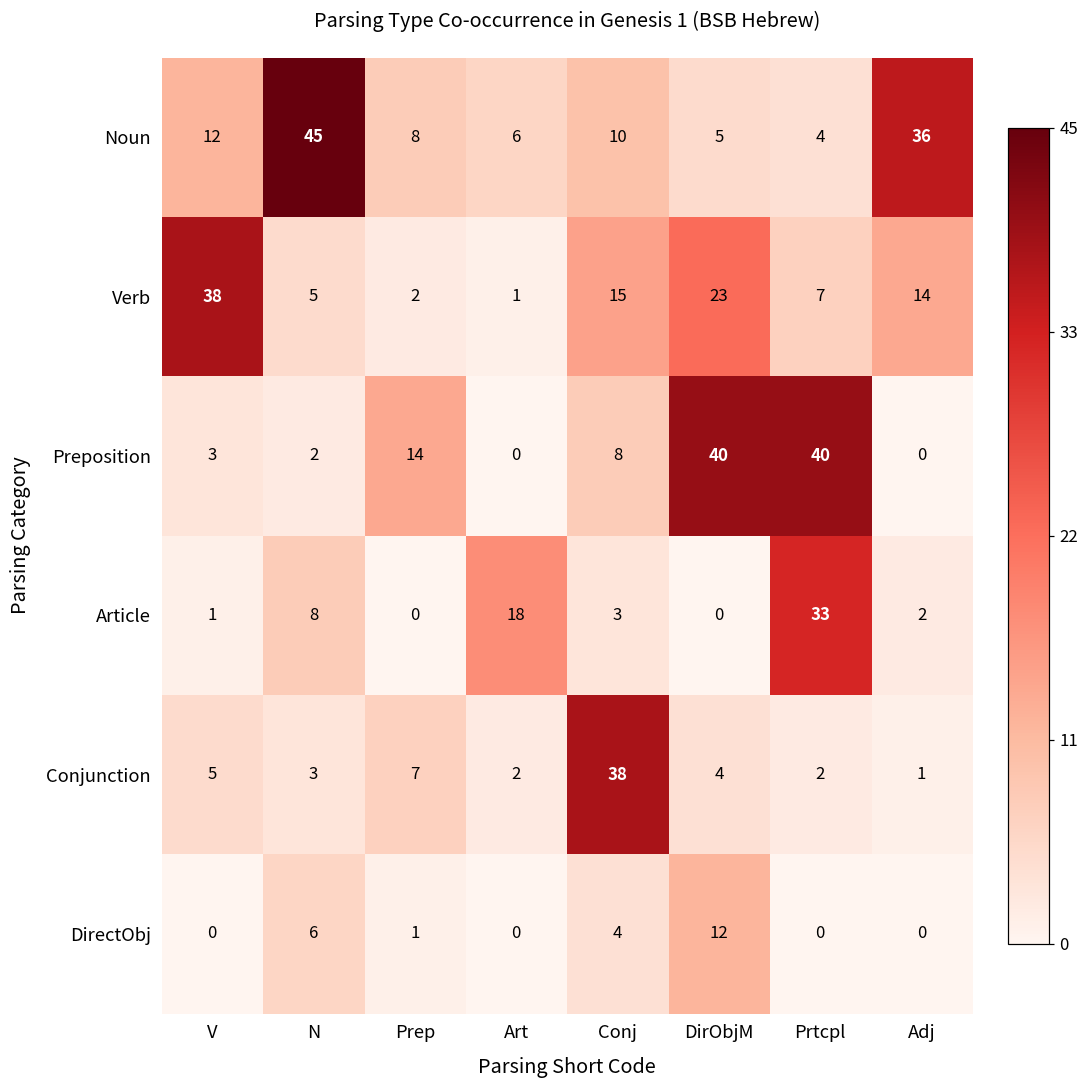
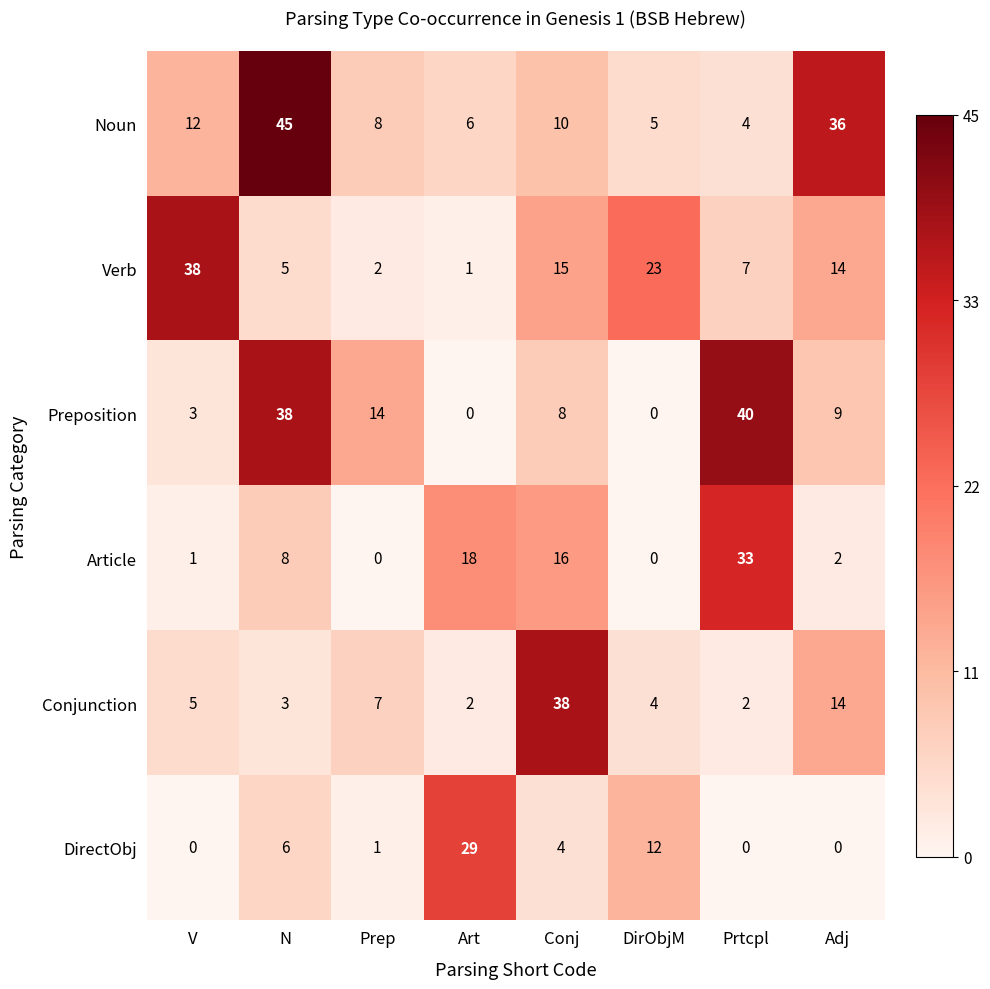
Preposition, N: 2 -> 38
Preposition, DirObjM: 40 -> 0
Preposition, Adj: 0 -> 9
Article, Conj: 3 -> 16
Conjunction, Adj: 1 -> 14
DirectObj, Art: 0 -> 29
